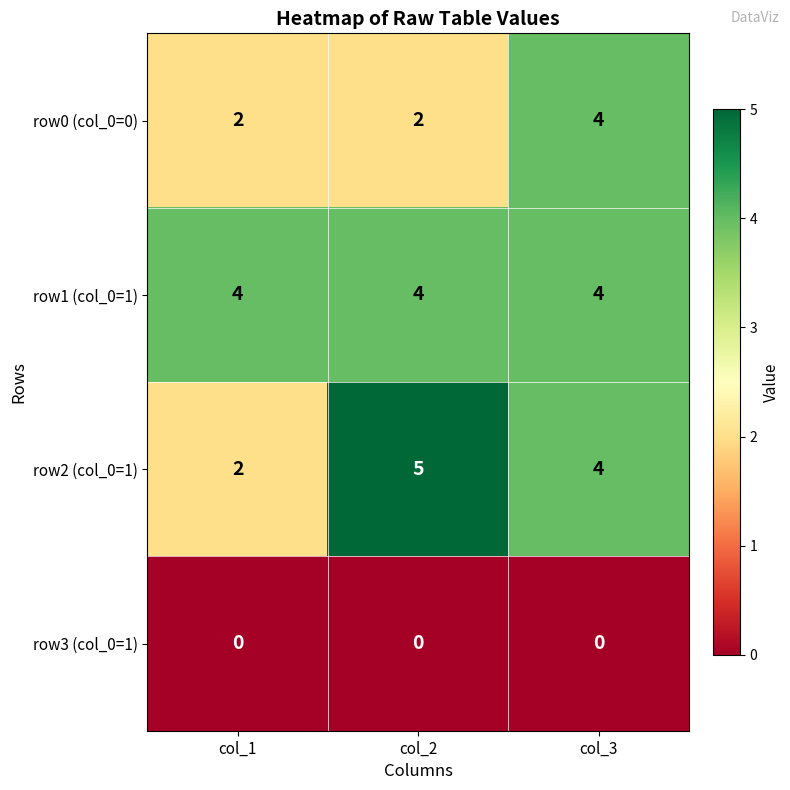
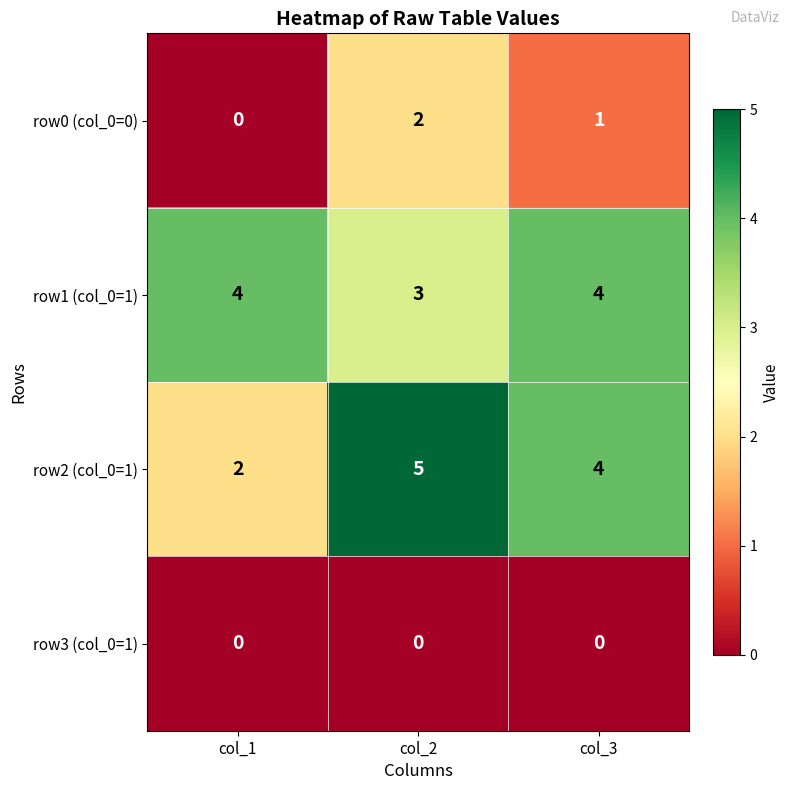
row0 (col_0=0), col_1: 2 -> 0
row0 (col_0=0), col_3: 4 -> 1
row1 (col_0=1), col_2: 4 -> 3
